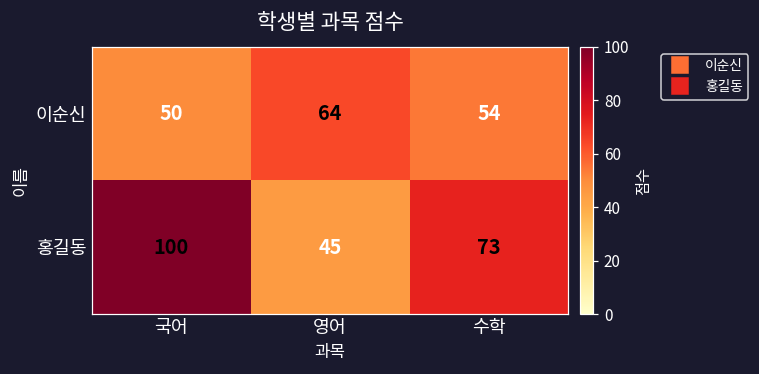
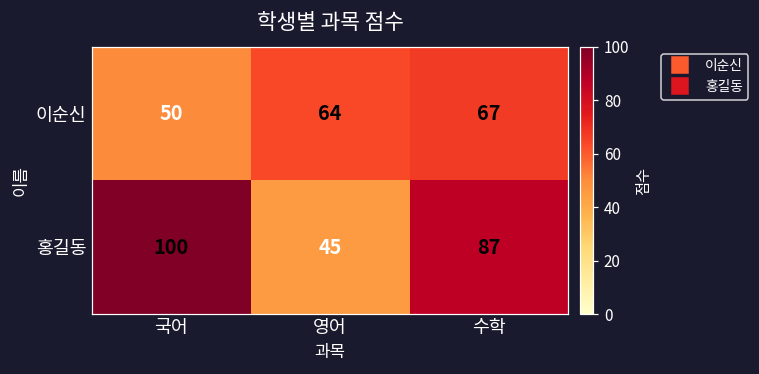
이순신, 수학: 54 -> 67
홍길동, 수학: 73 -> 87
